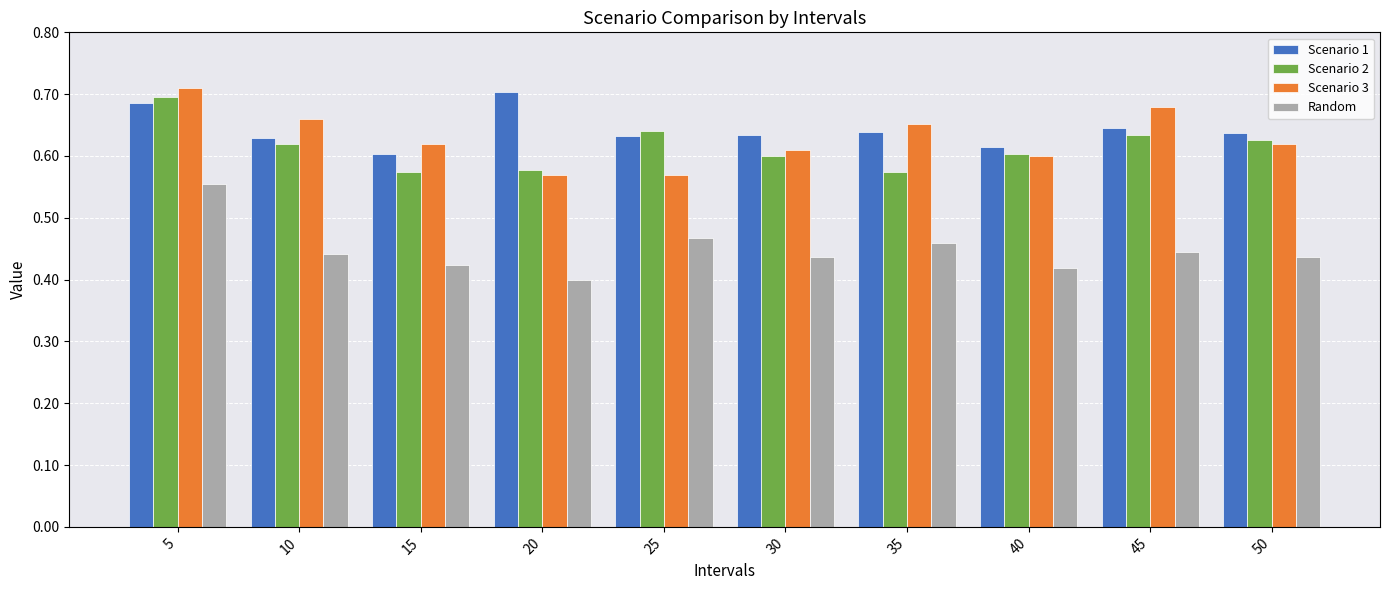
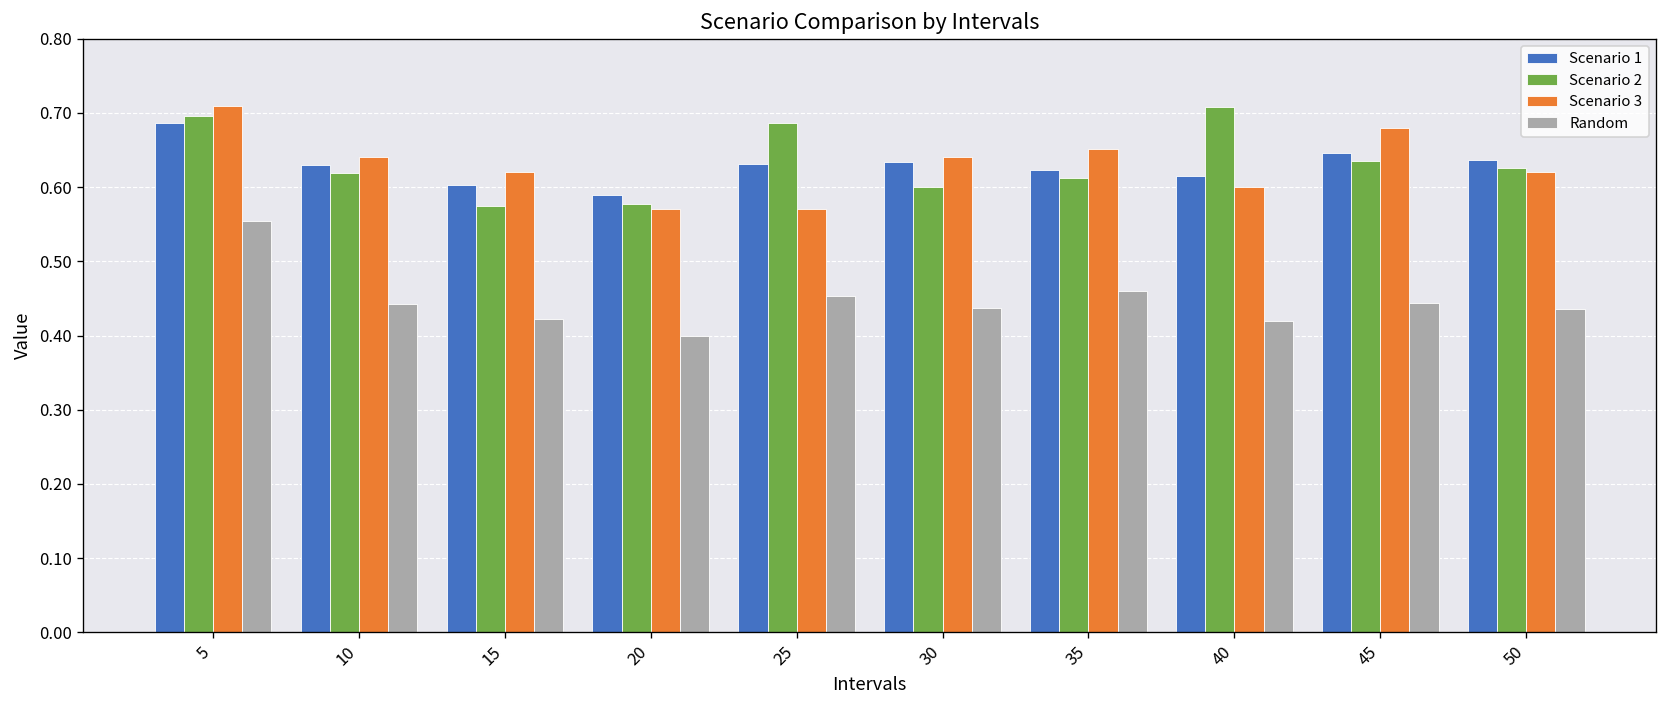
Scenario 3, 10: 0.66 -> 0.64
Scenario 1, 20: 0.70 -> 0.59
Scenario 2, 25: 0.64 -> 0.69
Random, 25: 0.47 -> 0.45
Scenario 3, 30: 0.61 -> 0.64
Scenario 1, 35: 0.64 -> 0.62
Scenario 2, 35: 0.57 -> 0.61
Scenario 2, 40: 0.60 -> 0.71
